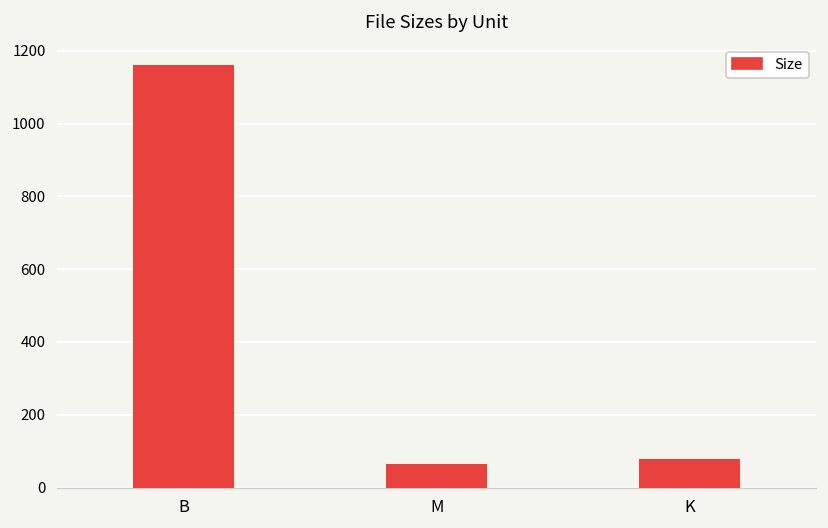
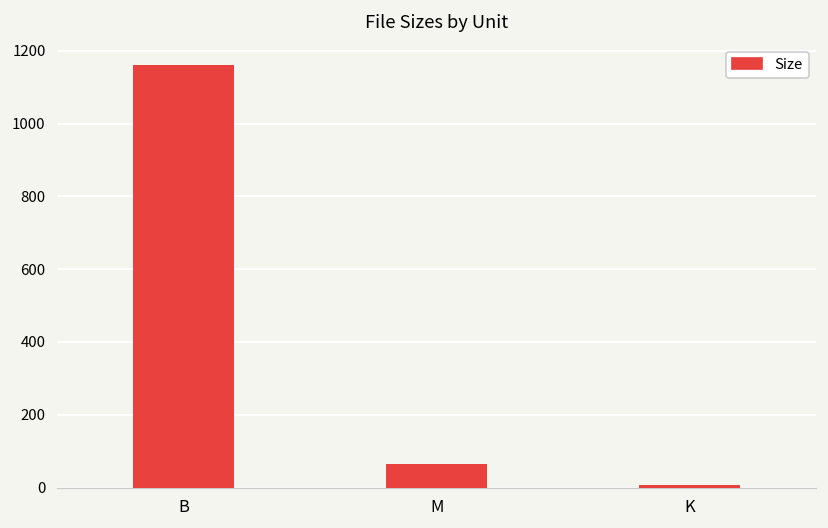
K: 80 -> 10
